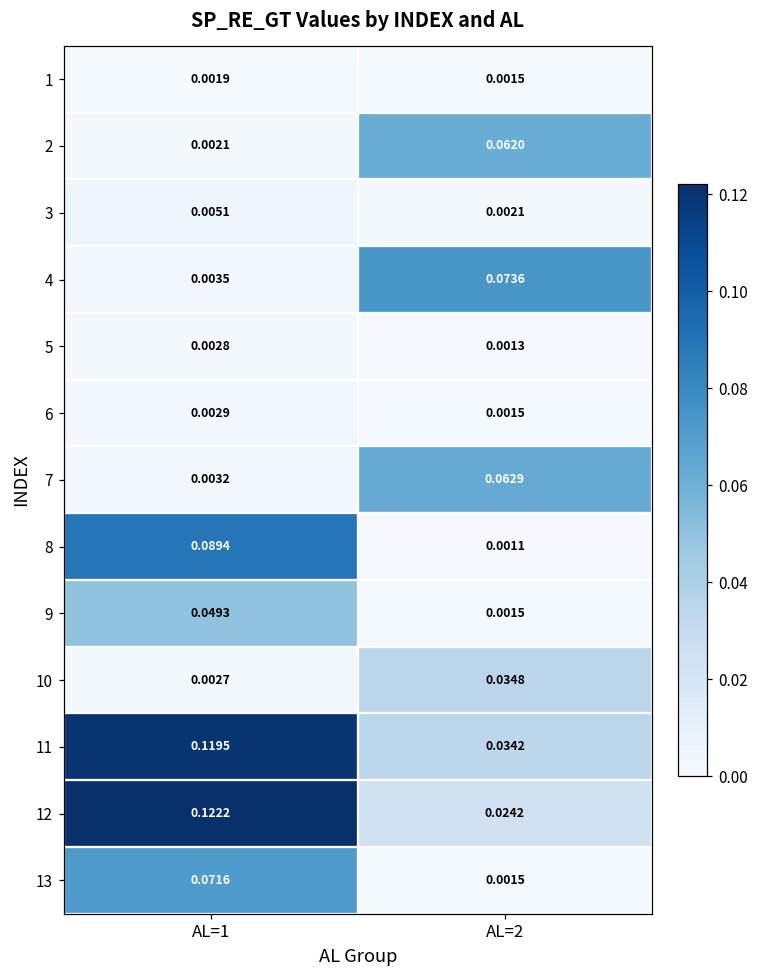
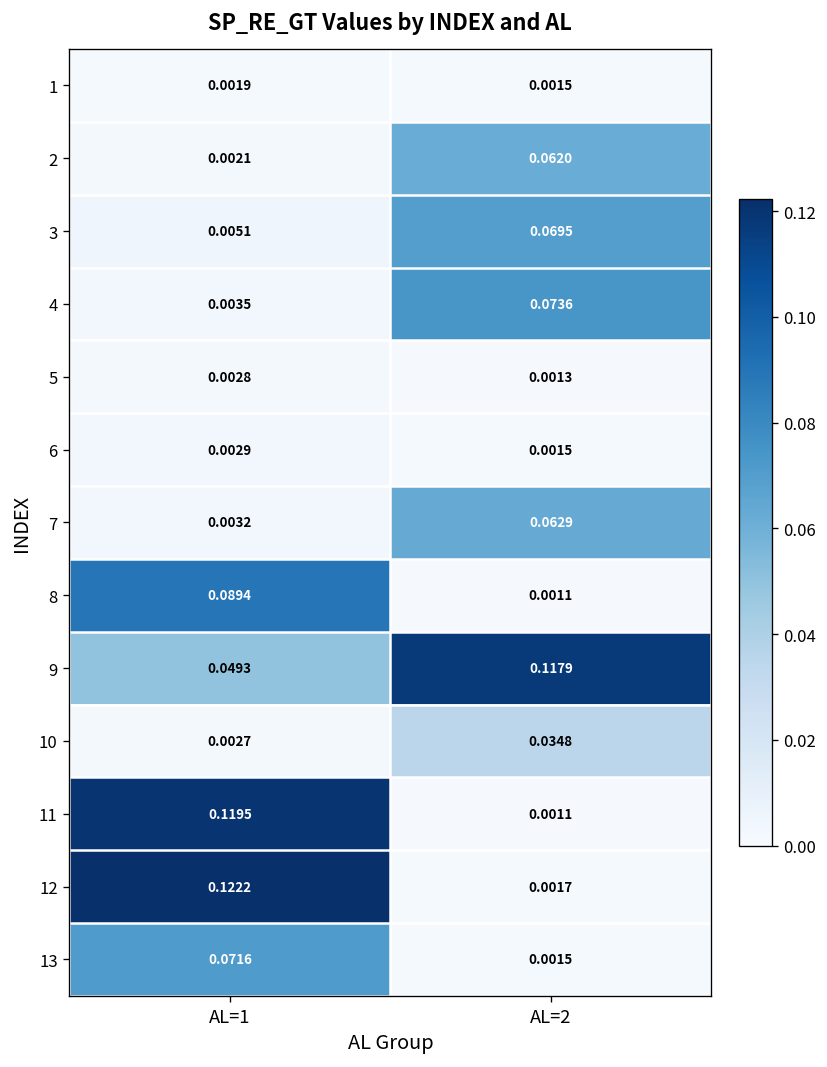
3, AL=2: 0.0021 -> 0.0695
9, AL=2: 0.0015 -> 0.1179
11, AL=2: 0.0342 -> 0.0011
12, AL=2: 0.0242 -> 0.0017
